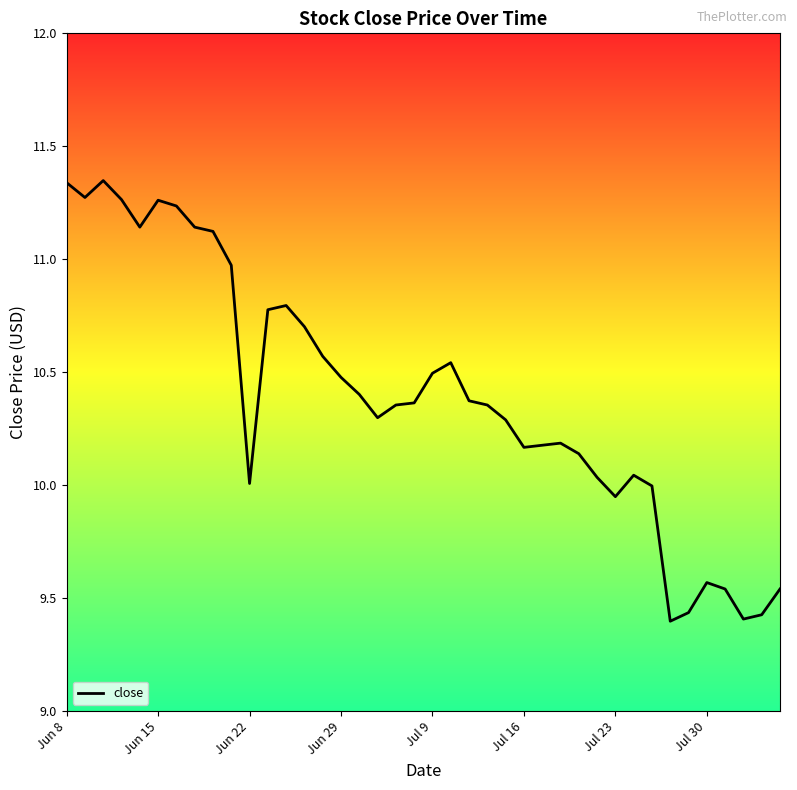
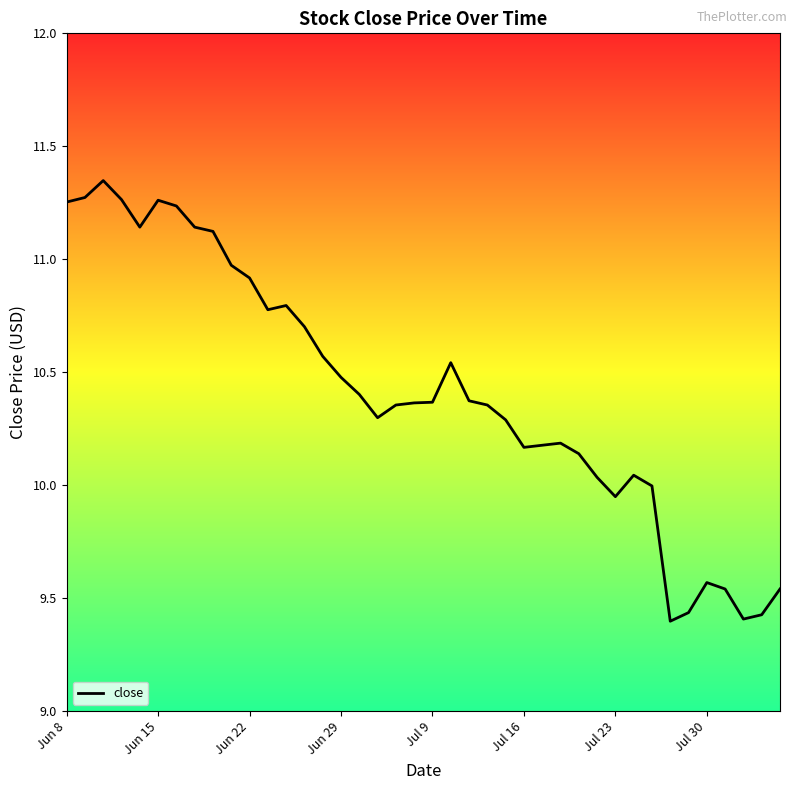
Jun 8: 11.34 -> 11.25
Jun 22: 10.01 -> 10.92
Jul 9: 10.50 -> 10.37
